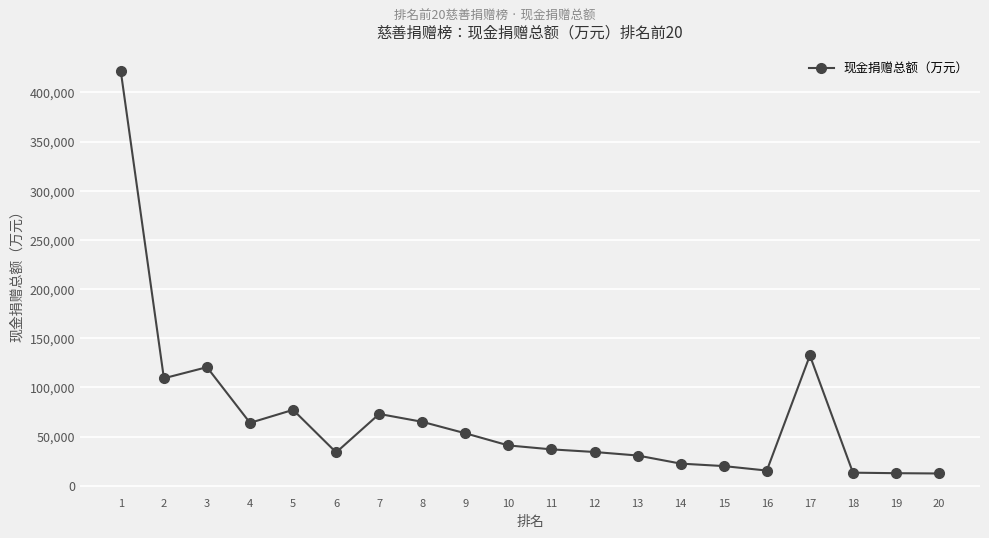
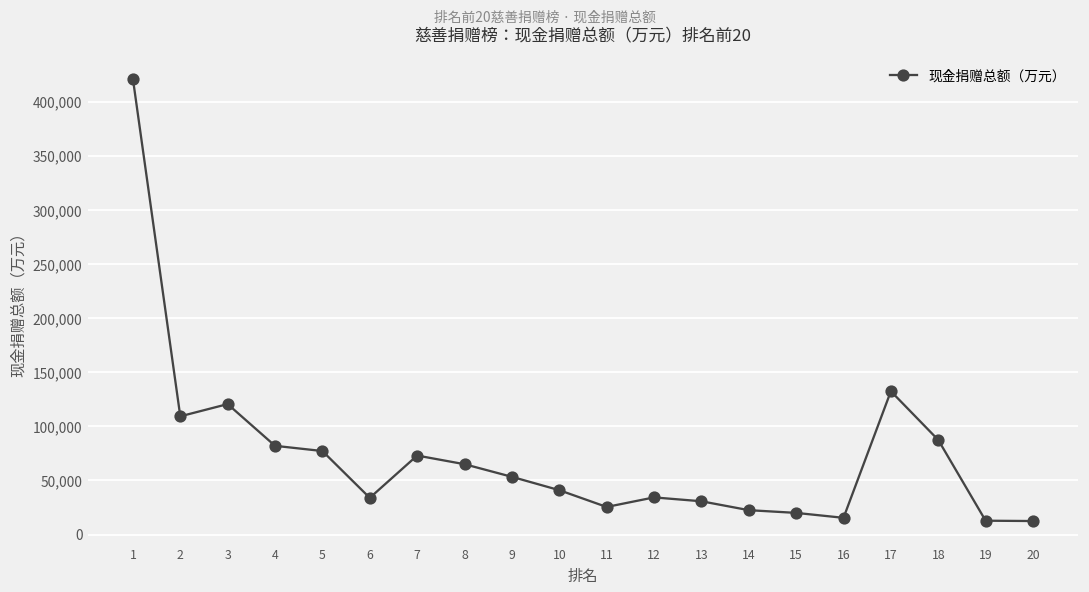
4: 60,000 -> 80,000
11: 40,000 -> 30,000
18: 10,000 -> 90,000
